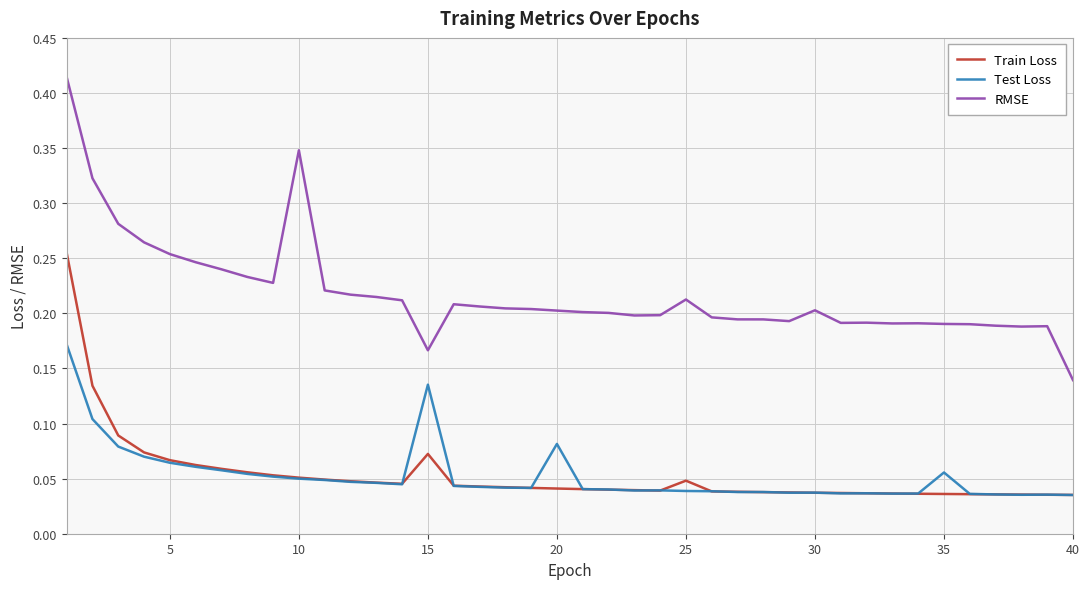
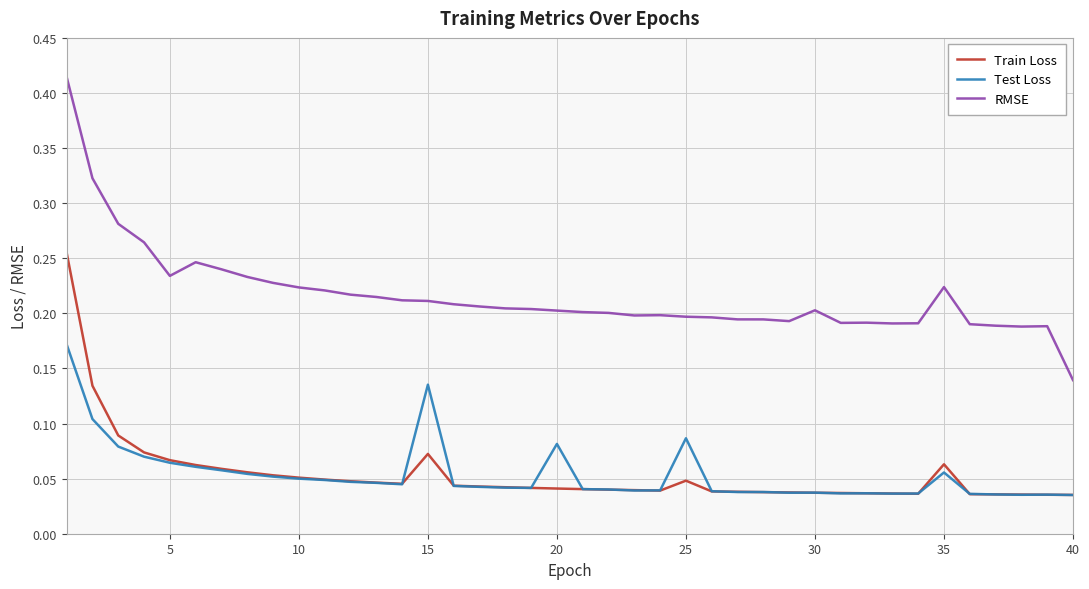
RMSE, 5: 0.254 -> 0.234
RMSE, 10: 0.348 -> 0.224
RMSE, 15: 0.166 -> 0.211
Test Loss, 25: 0.039 -> 0.087
RMSE, 25: 0.213 -> 0.197
Train Loss, 35: 0.036 -> 0.063
RMSE, 35: 0.190 -> 0.224
